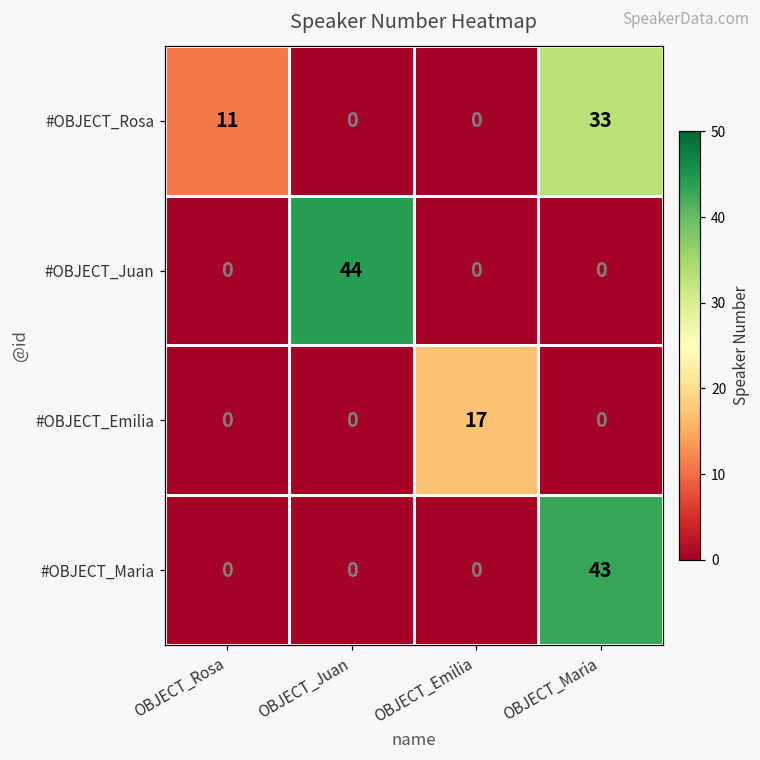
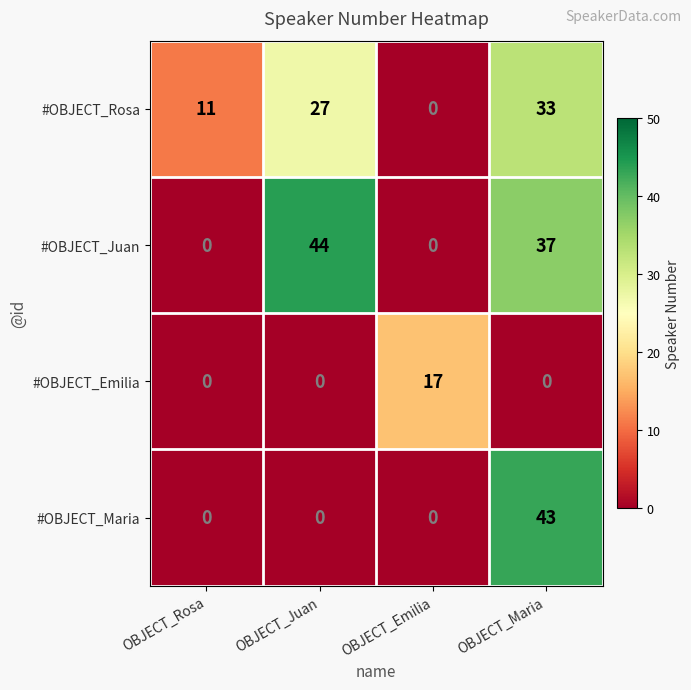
#OBJECT_Rosa, OBJECT_Juan: 0 -> 27
#OBJECT_Juan, OBJECT_Maria: 0 -> 37
